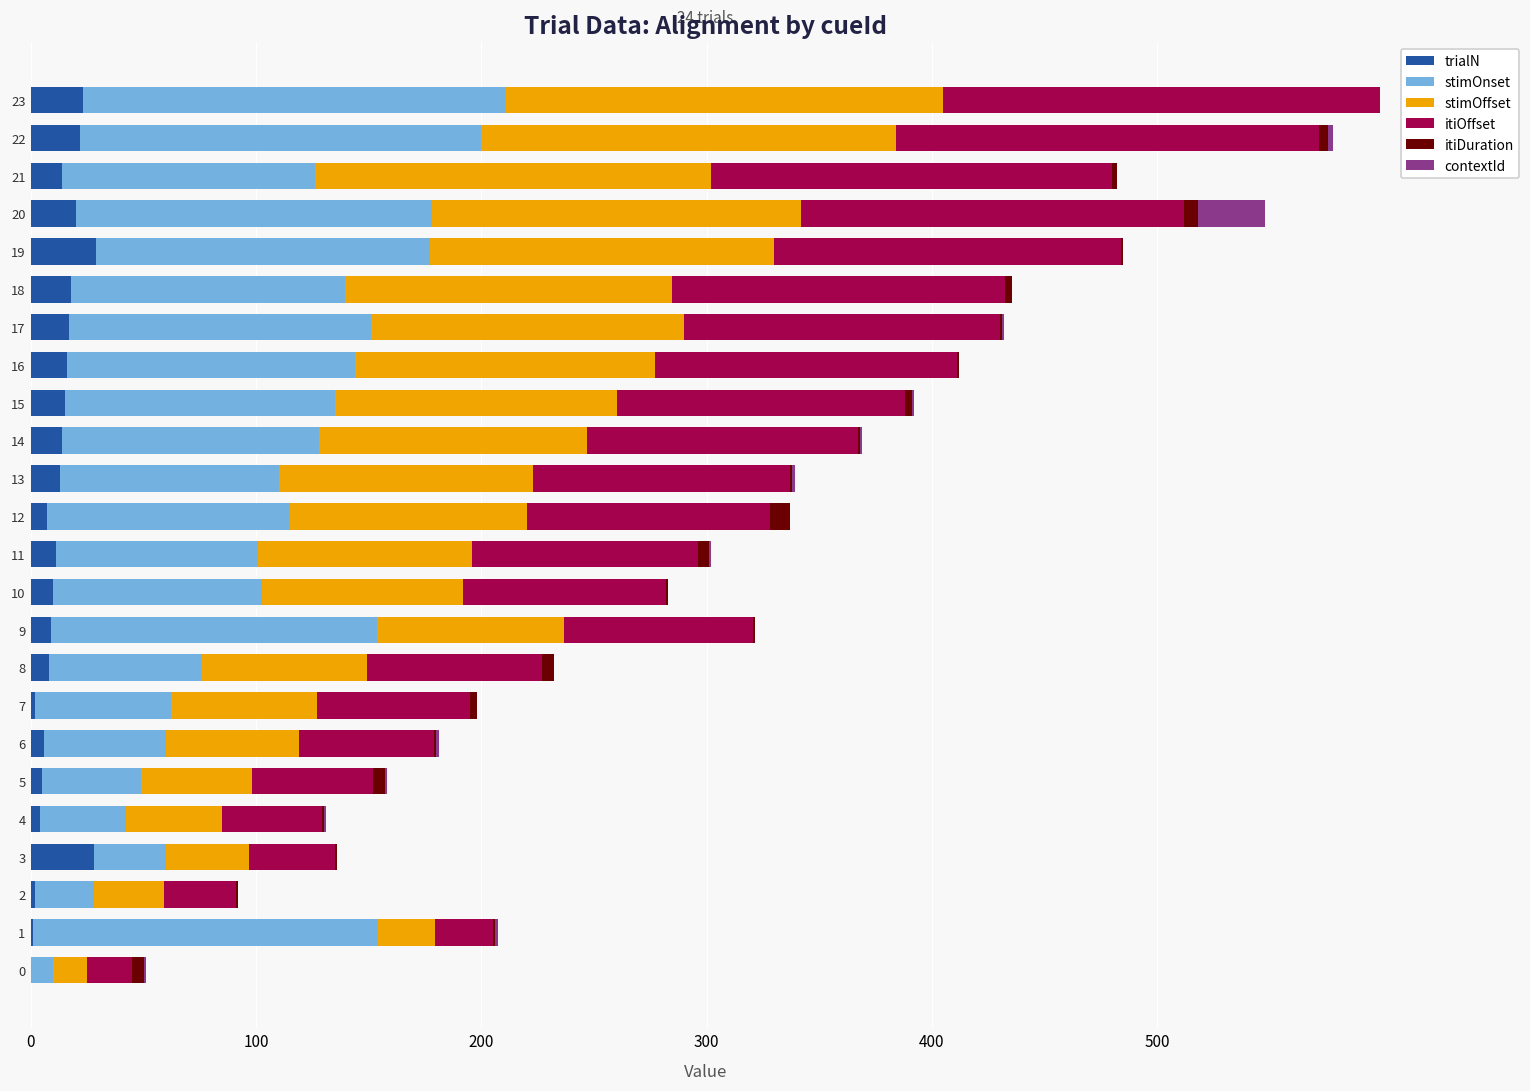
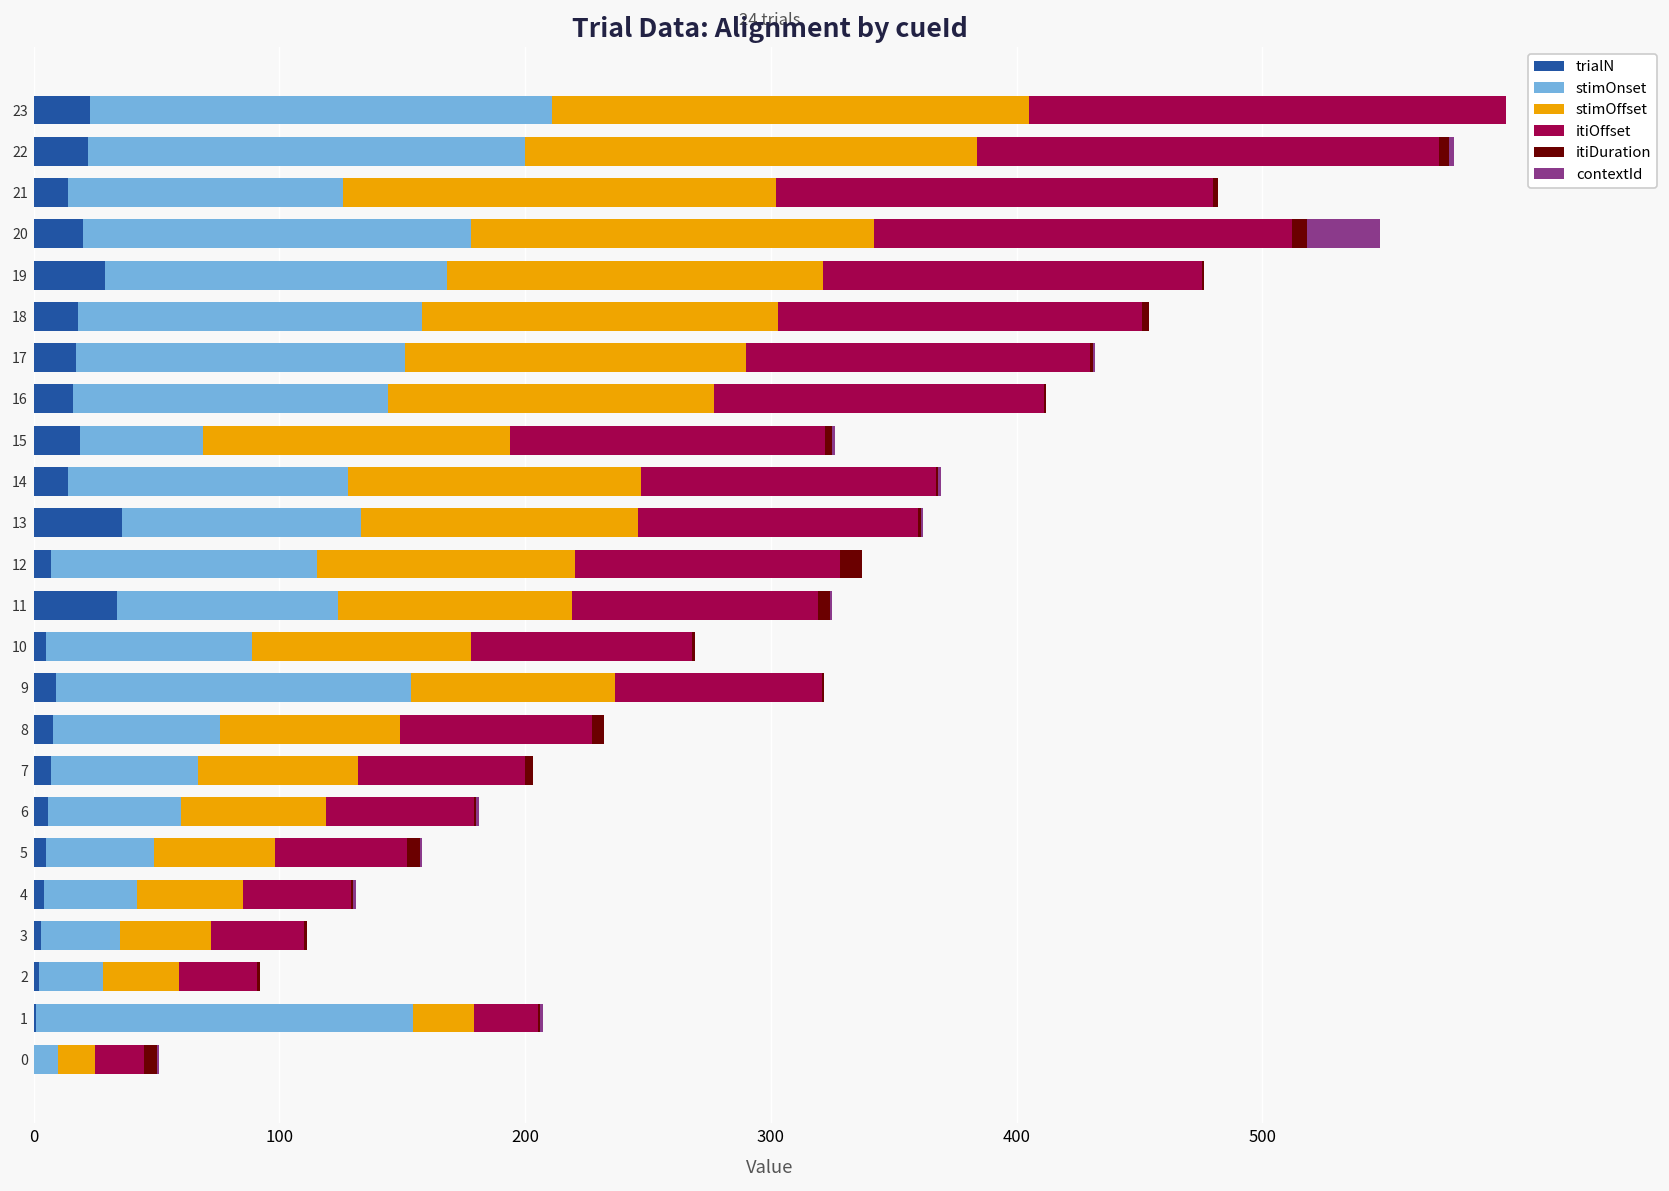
stimOnset, 19: 148 -> 139
stimOnset, 18: 122 -> 140
trialN, 15: 15 -> 19
stimOnset, 15: 120 -> 50
trialN, 13: 13 -> 36
trialN, 11: 11 -> 34
trialN, 10: 10 -> 5
stimOnset, 10: 93 -> 84
trialN, 7: 2 -> 7
trialN, 3: 28 -> 3
